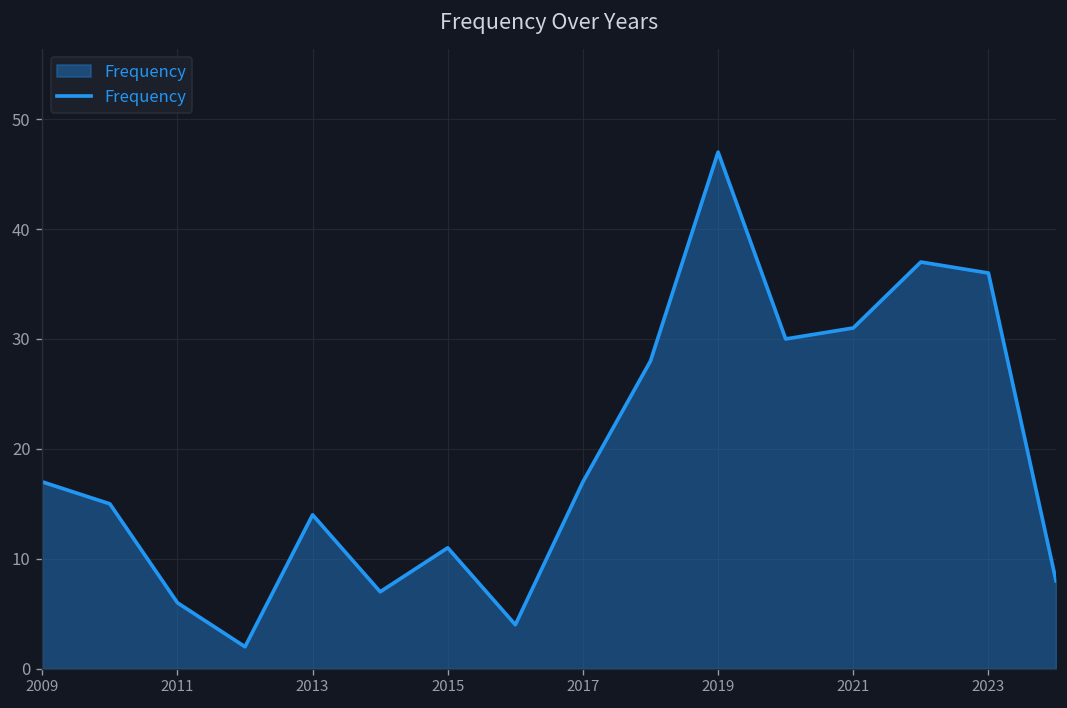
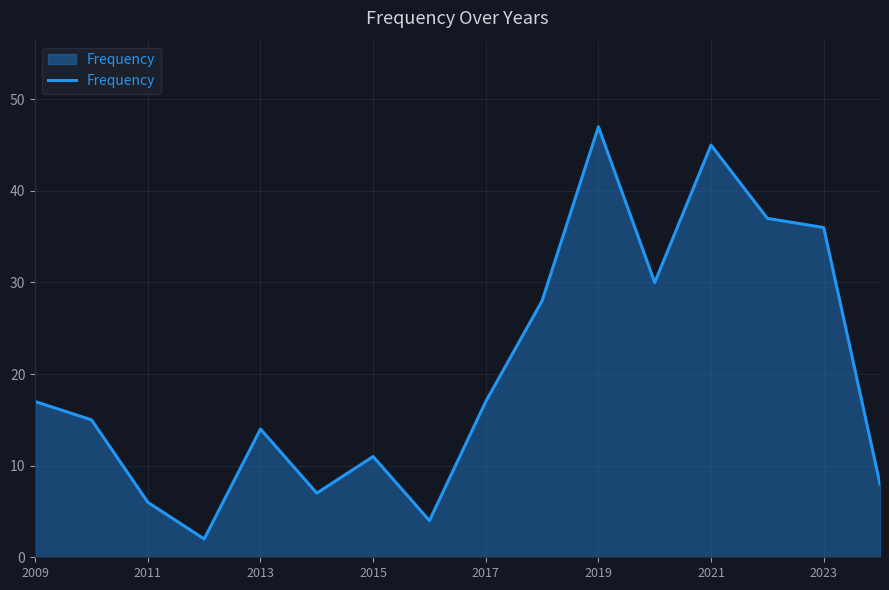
2021: 31 -> 45
